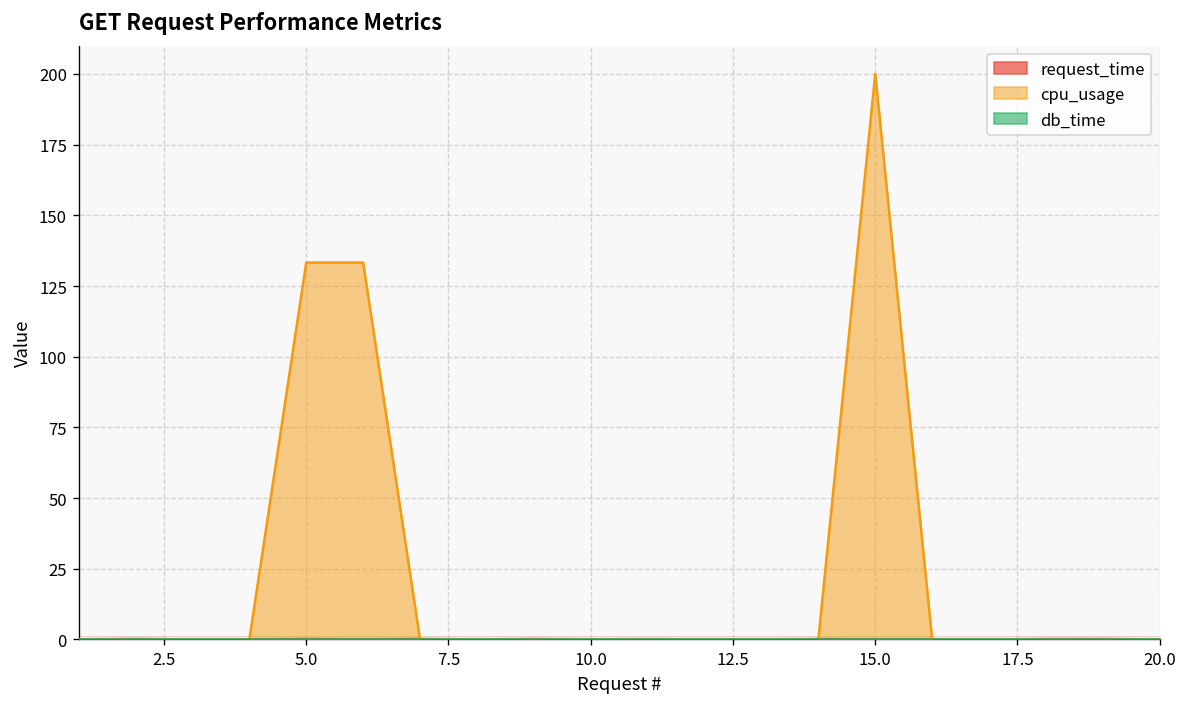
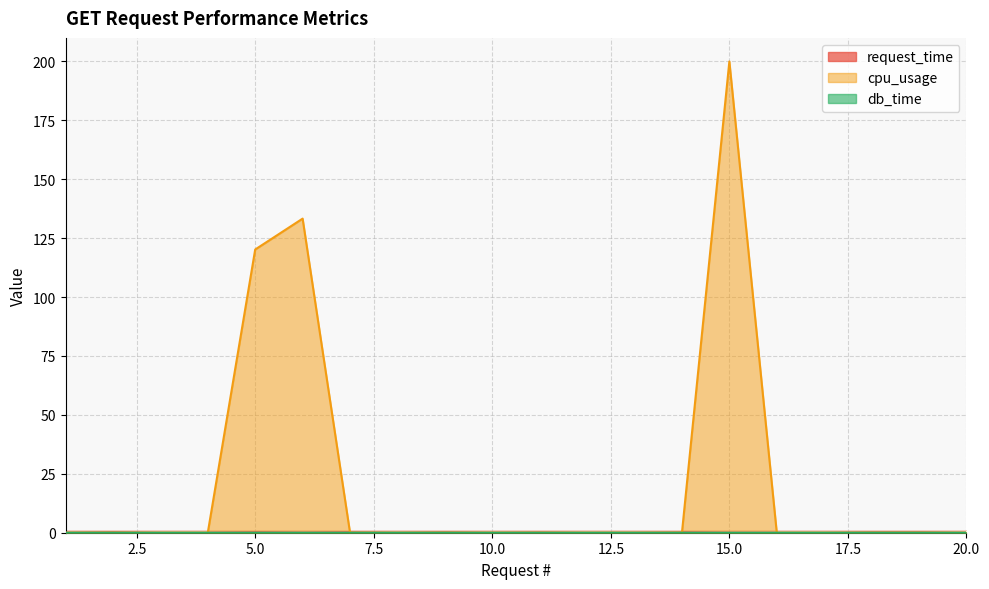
cpu_usage, 5.0: 133 -> 120
